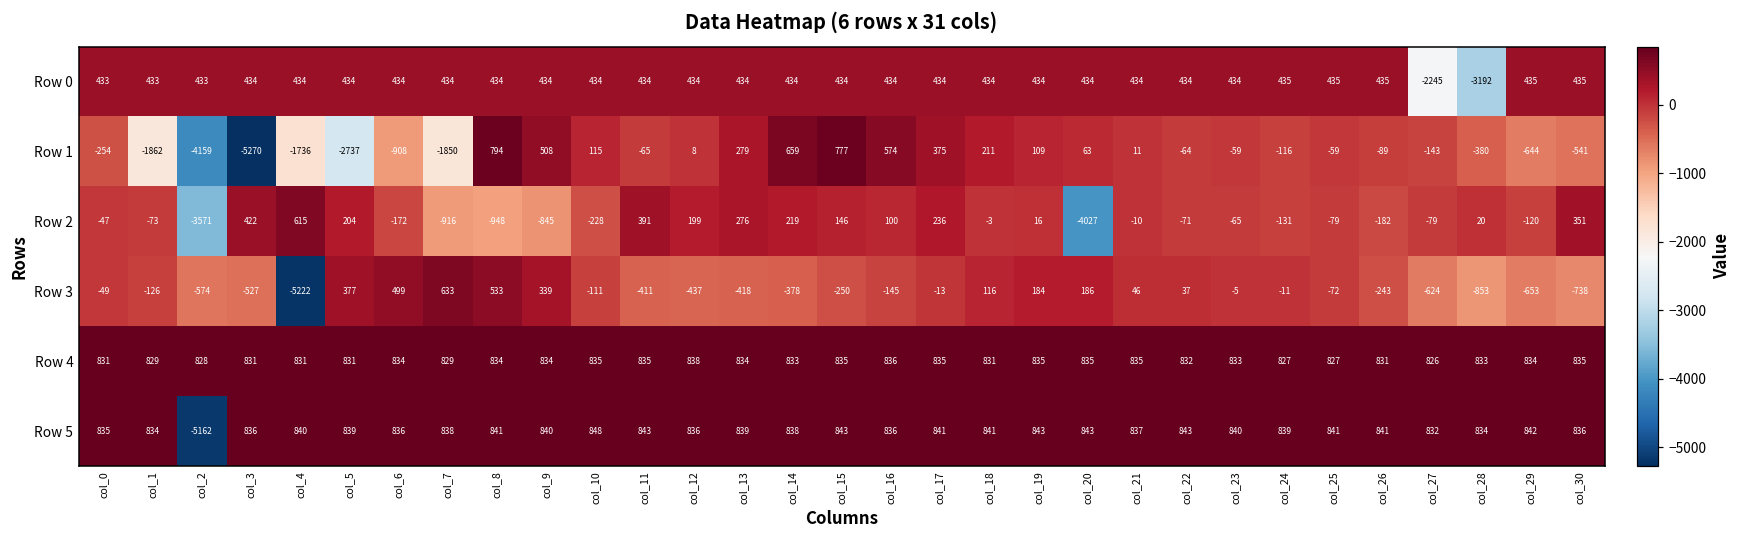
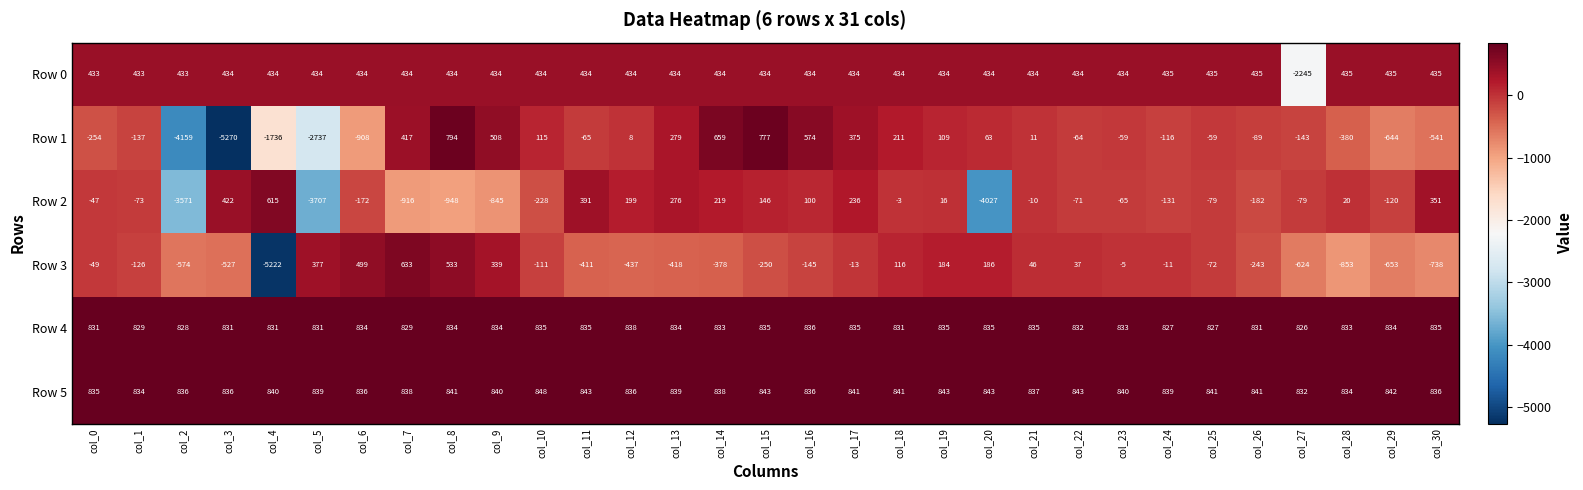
Row 0, col_28: -3192 -> 435
Row 1, col_1: -1862 -> -137
Row 1, col_7: -1850 -> 417
Row 2, col_5: 204 -> -3707
Row 5, col_2: -5162 -> 836
